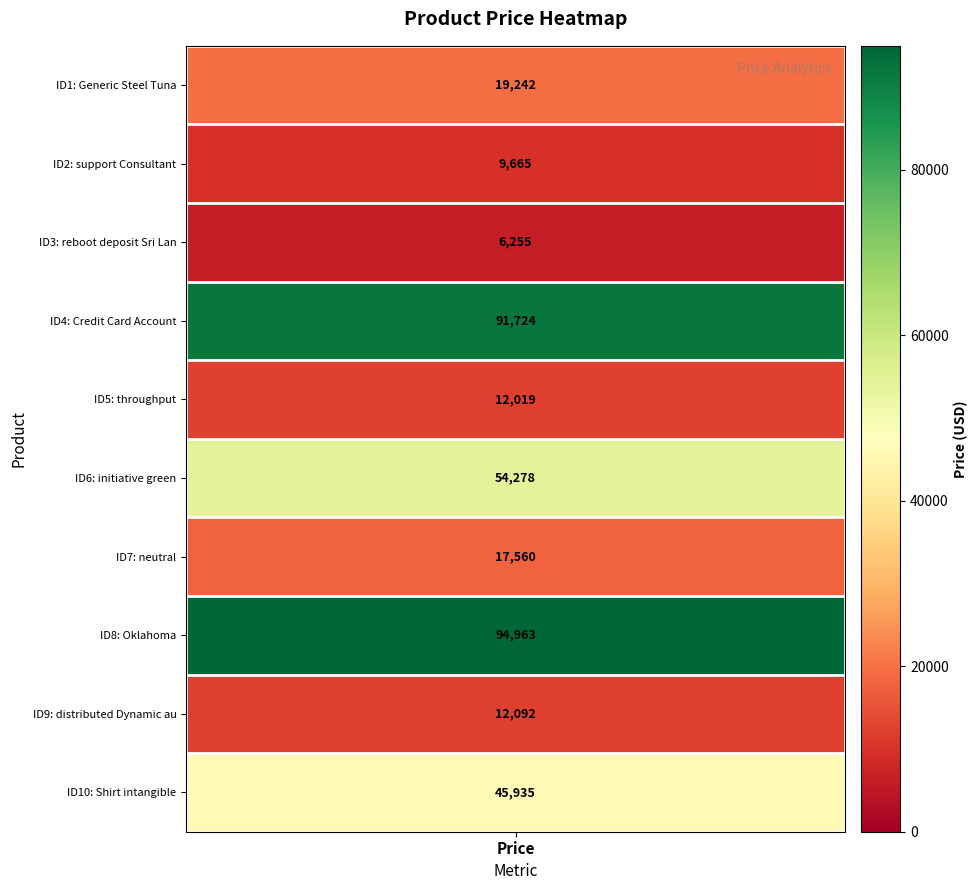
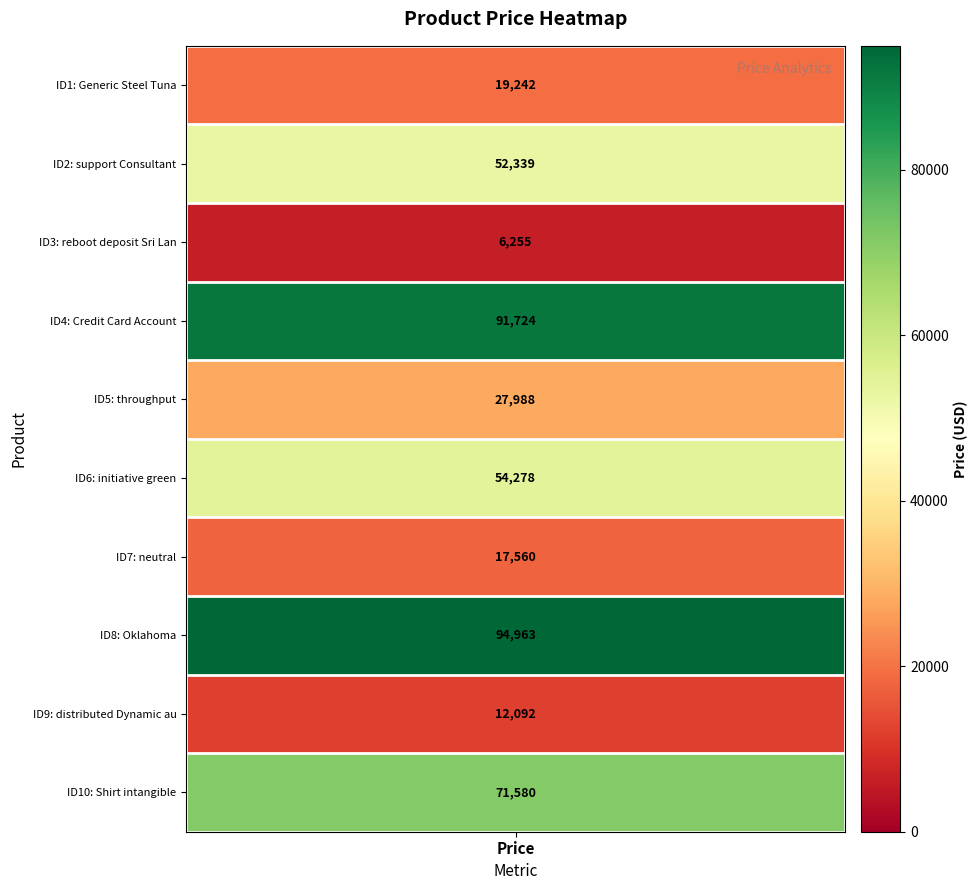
ID2: support Consultant, Price: 9,665 -> 52,339
ID5: throughput, Price: 12,019 -> 27,988
ID10: Shirt intangible, Price: 45,935 -> 71,580
